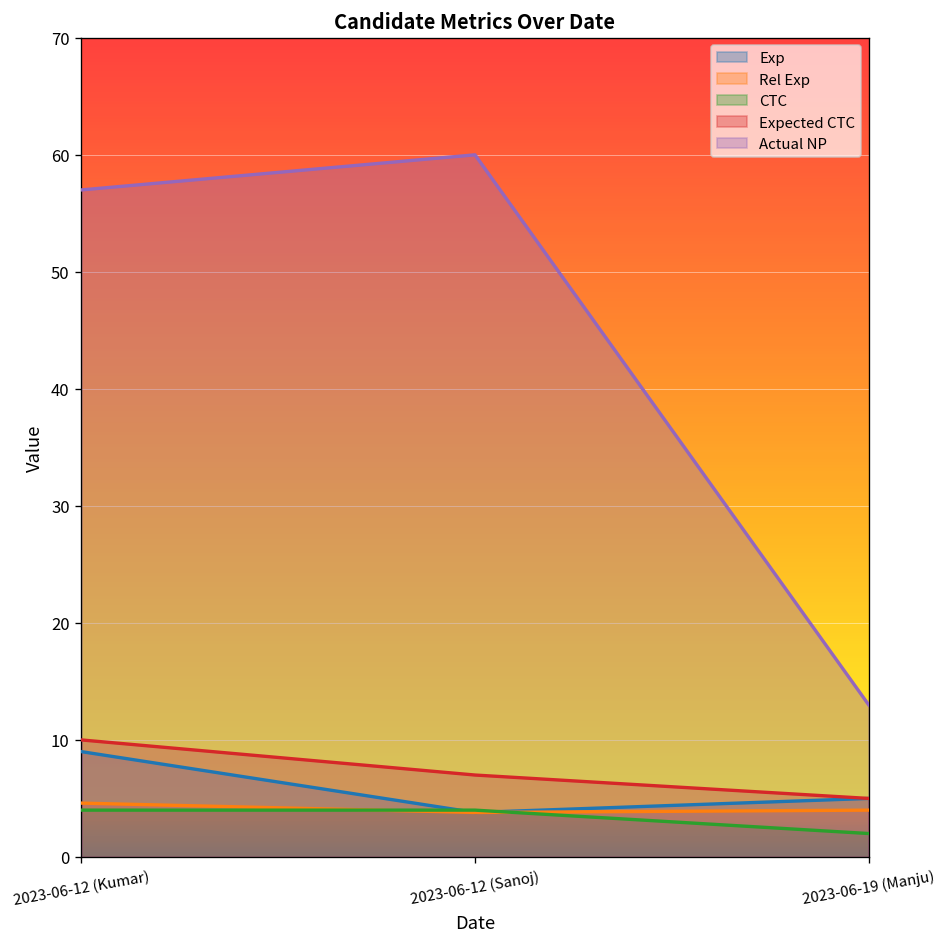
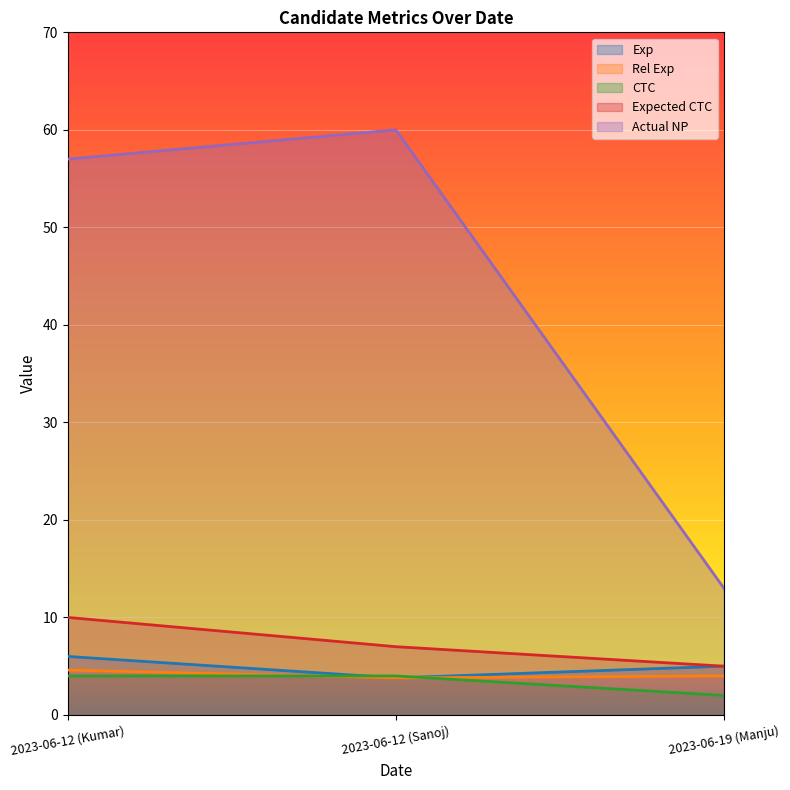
Exp, 2023-06-12 (Kumar): 9 -> 6
